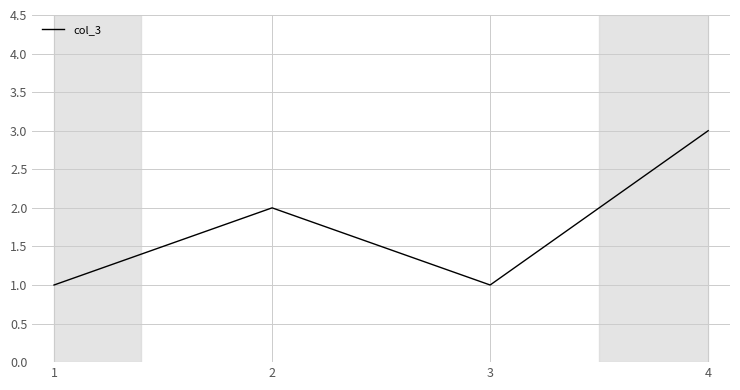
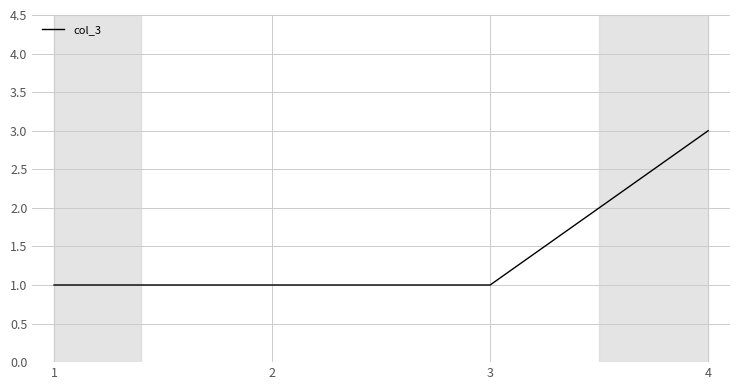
2: 2 -> 1
